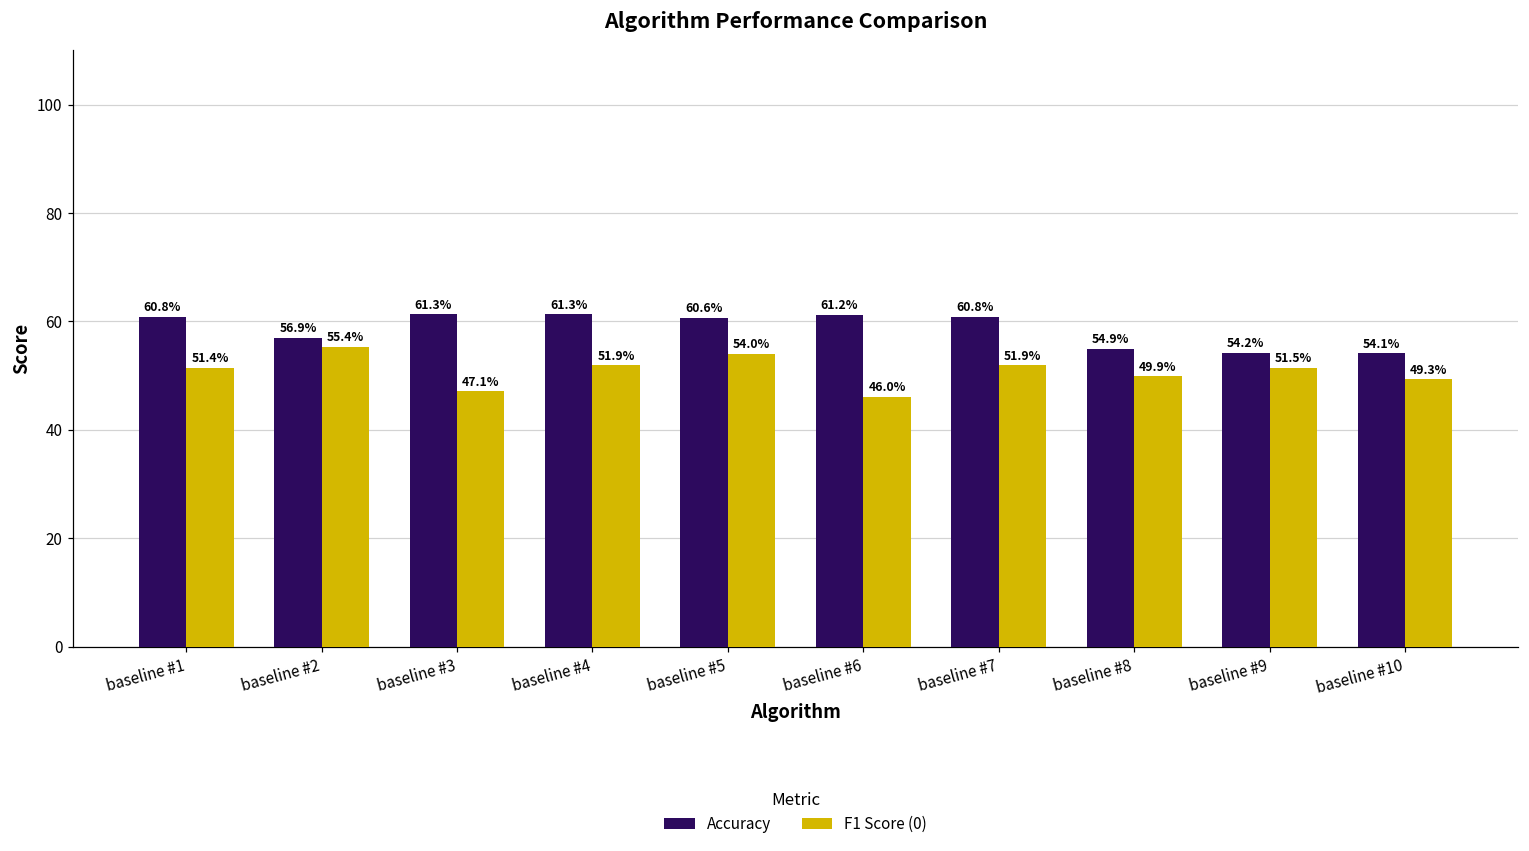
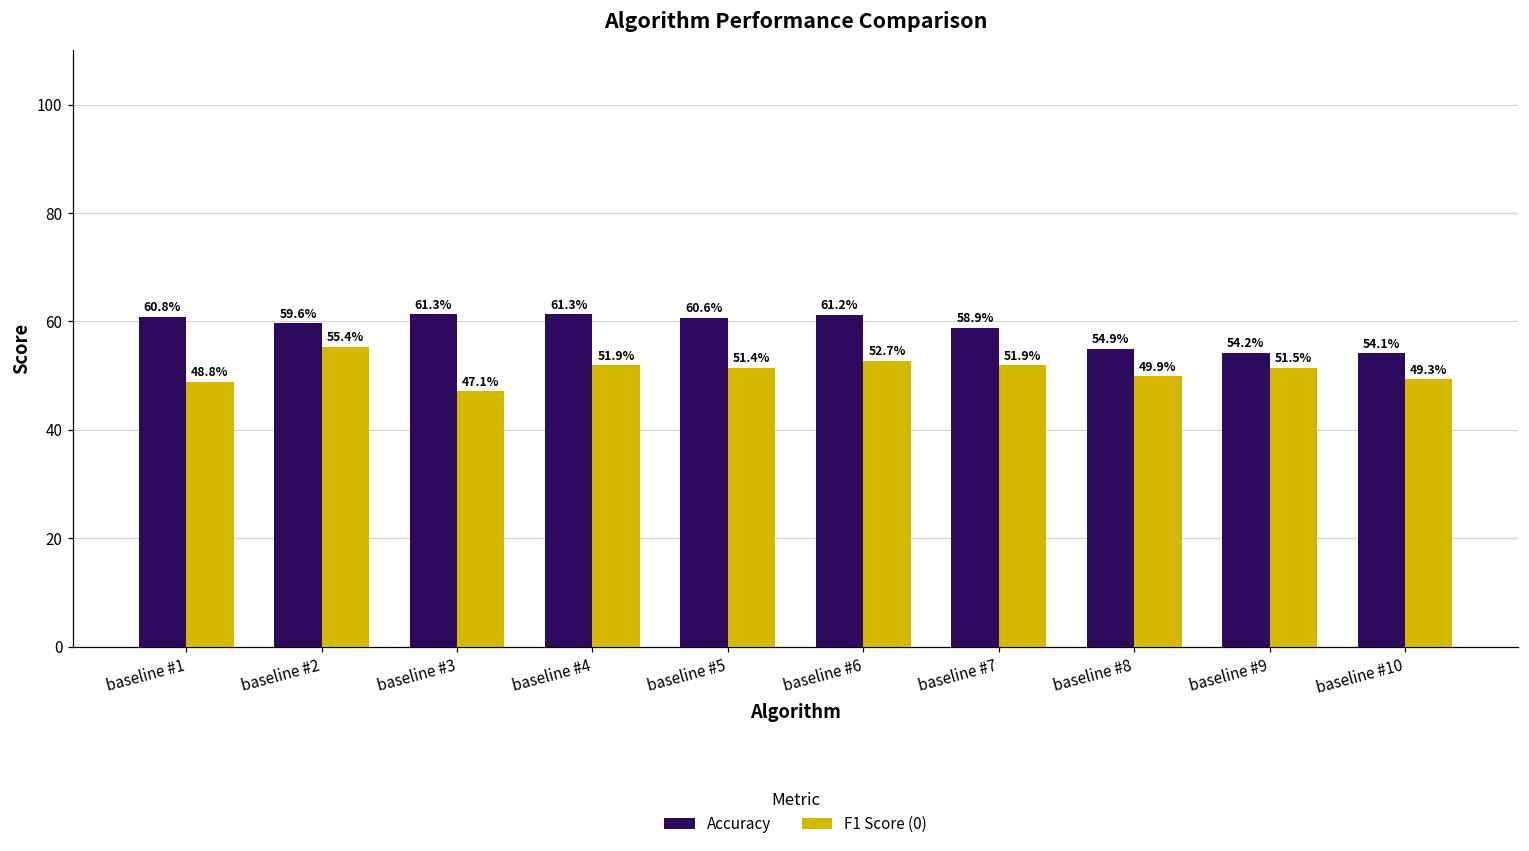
F1 Score (0), baseline #1: 51.4% -> 48.8%
Accuracy, baseline #2: 56.9% -> 59.6%
F1 Score (0), baseline #5: 54.0% -> 51.4%
F1 Score (0), baseline #6: 46.0% -> 52.7%
Accuracy, baseline #7: 60.8% -> 58.9%
